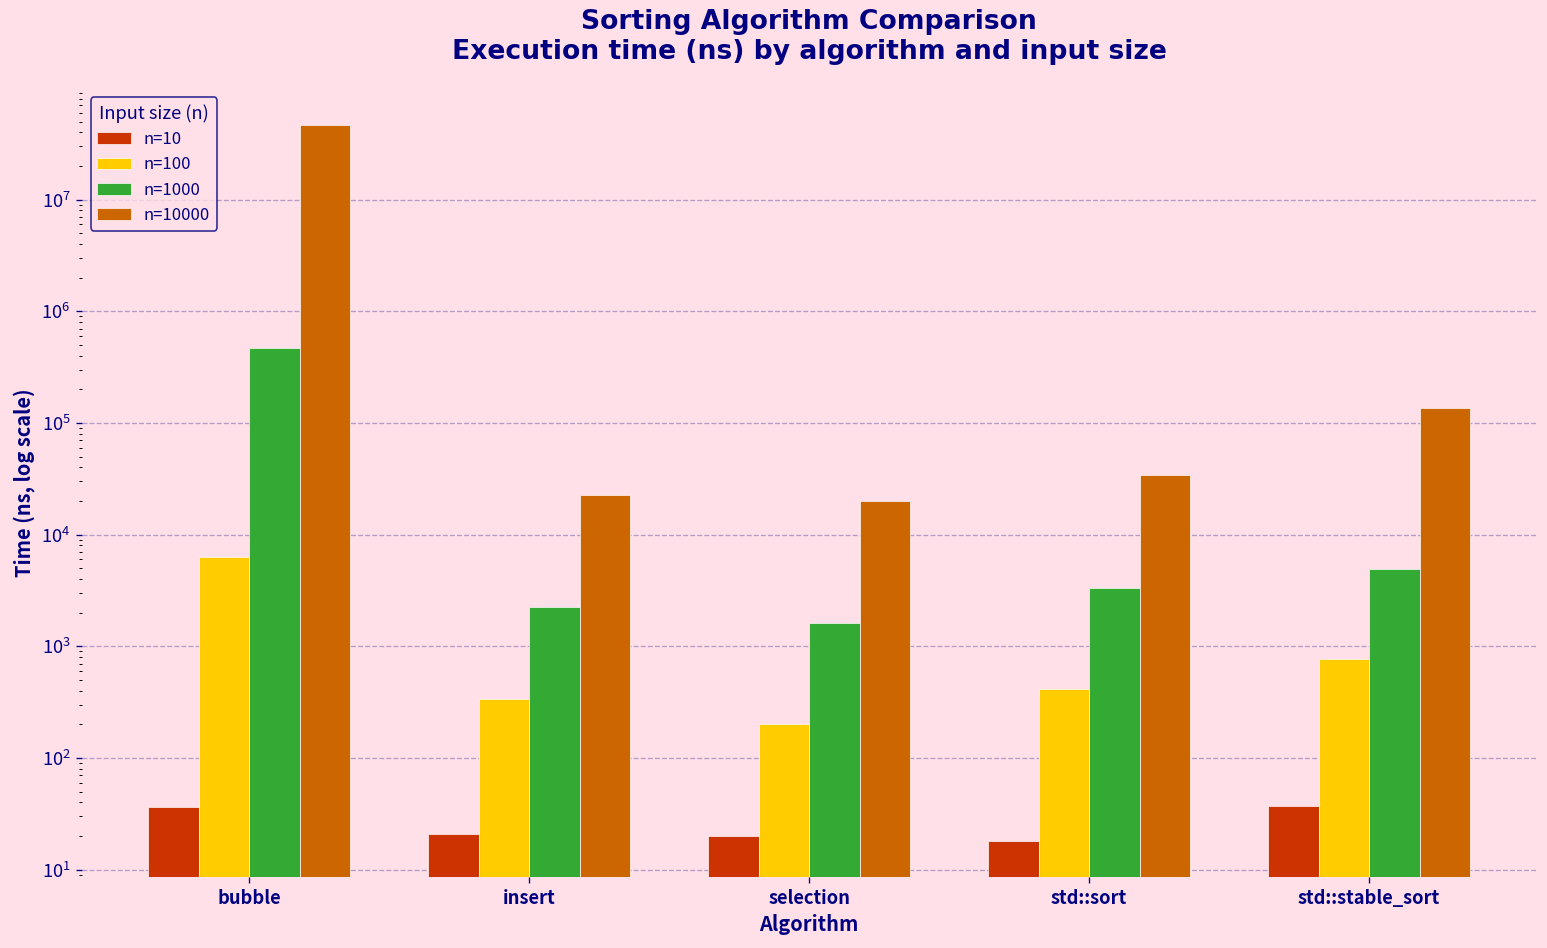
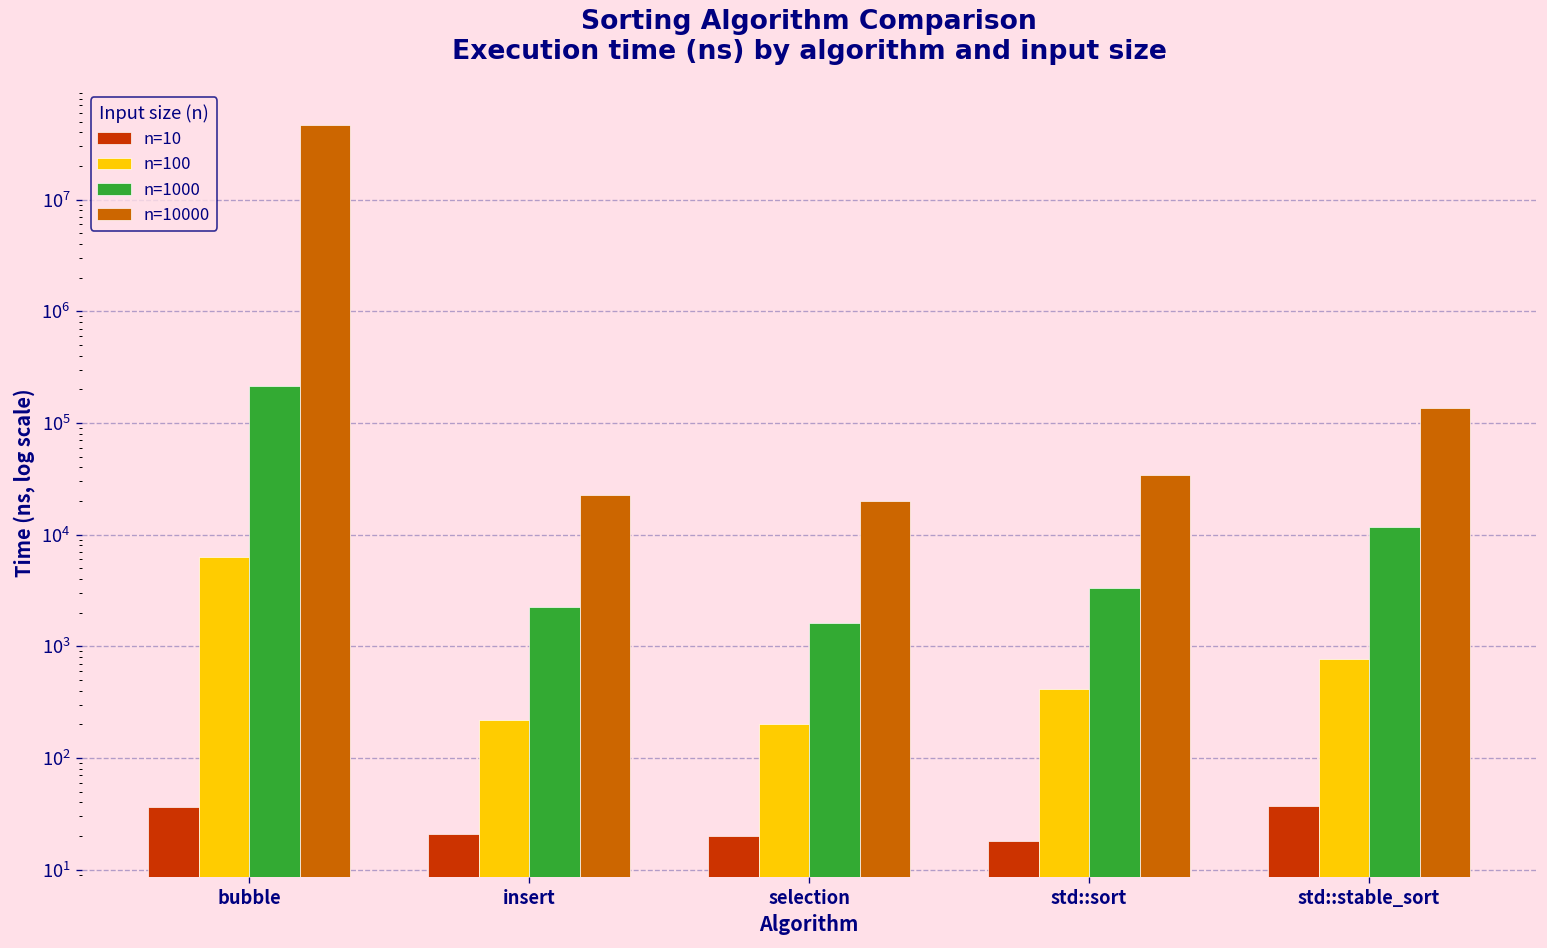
n=1000, bubble: 500000 -> 210000
n=100, insert: 340 -> 220
n=1000, std::stable_sort: 5000 -> 12000
